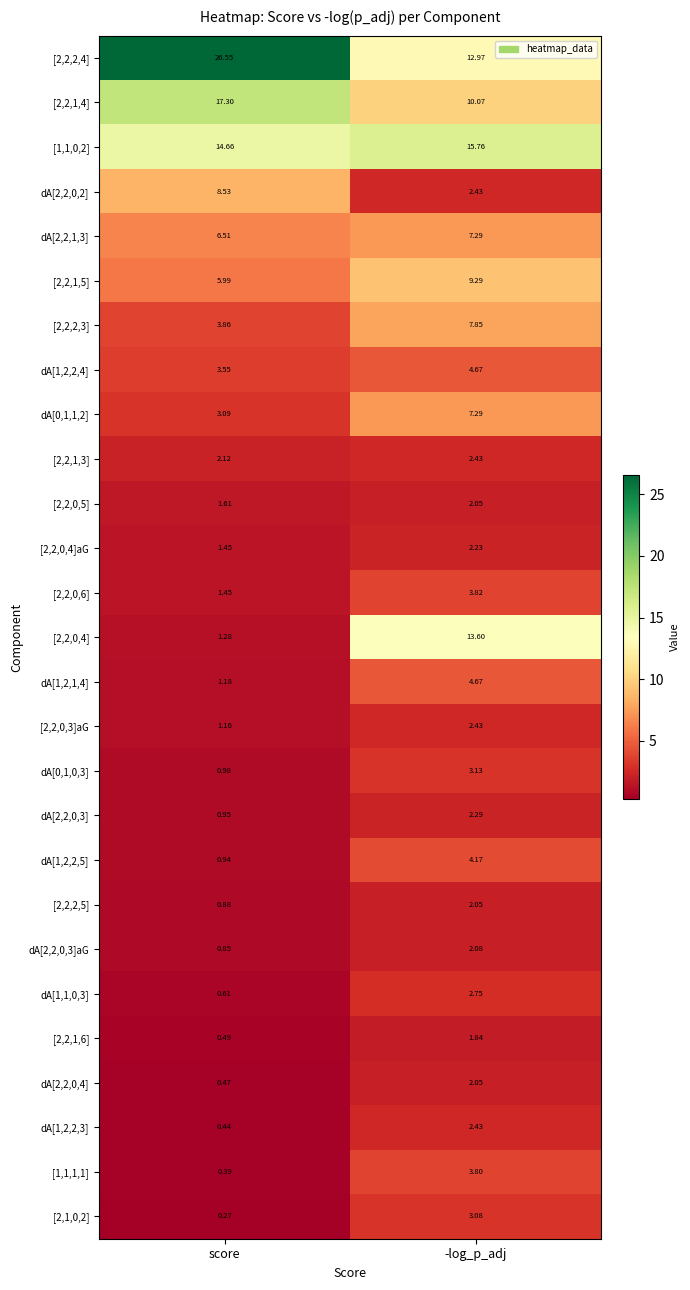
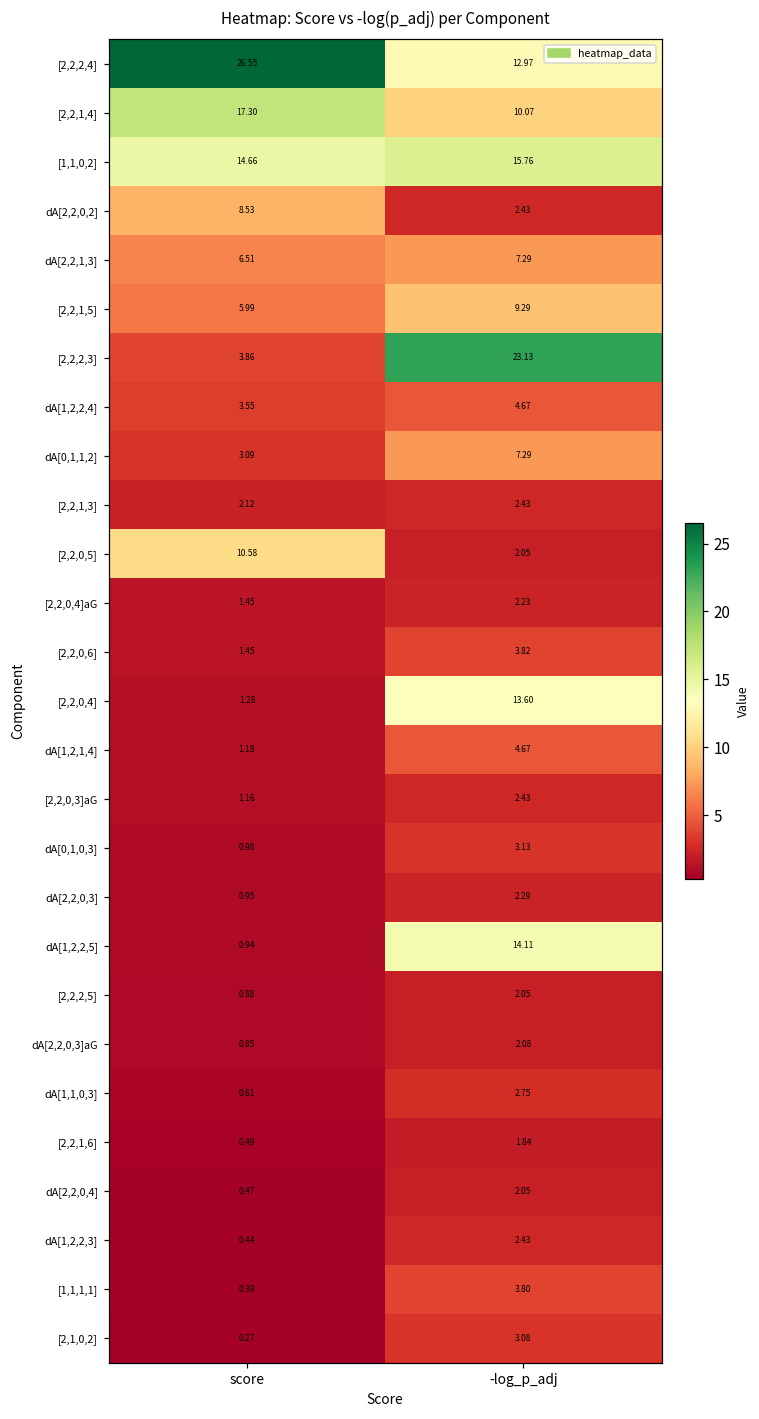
[2,2,2,3], -log_p_adj: 7.85 -> 23.13
[2,2,0,5], score: 1.61 -> 10.58
dA[1,2,2,5], -log_p_adj: 4.17 -> 14.11
